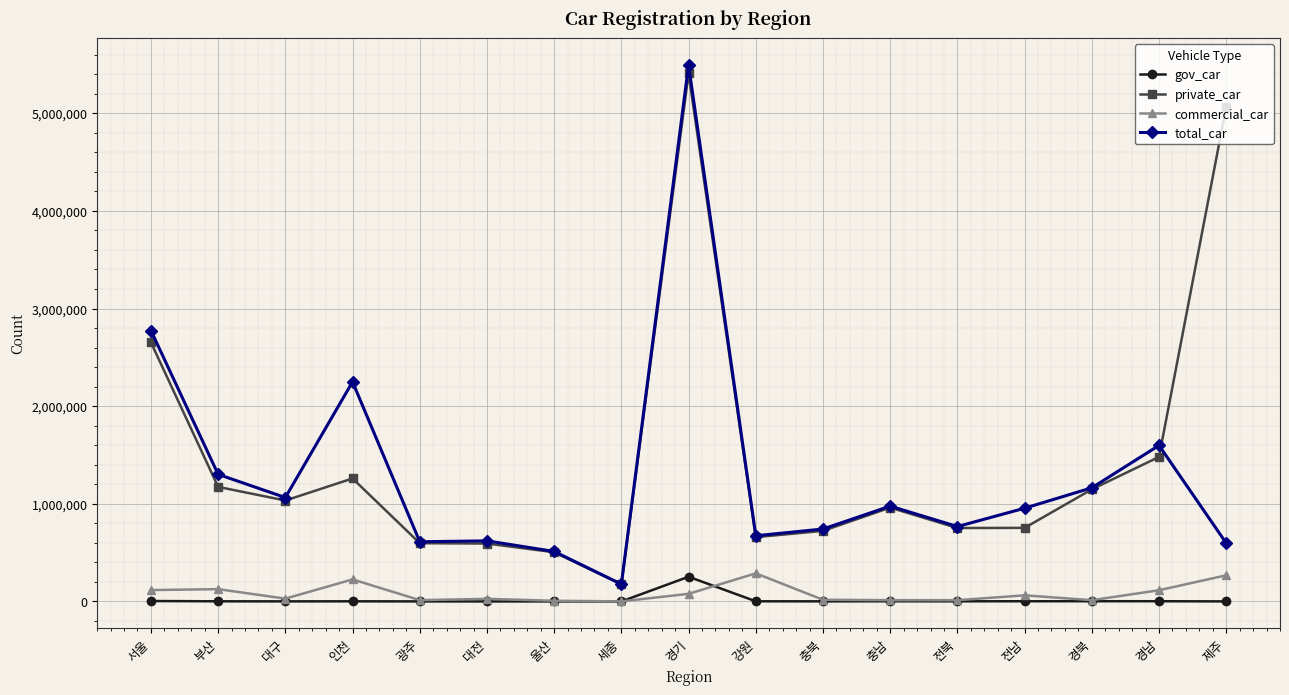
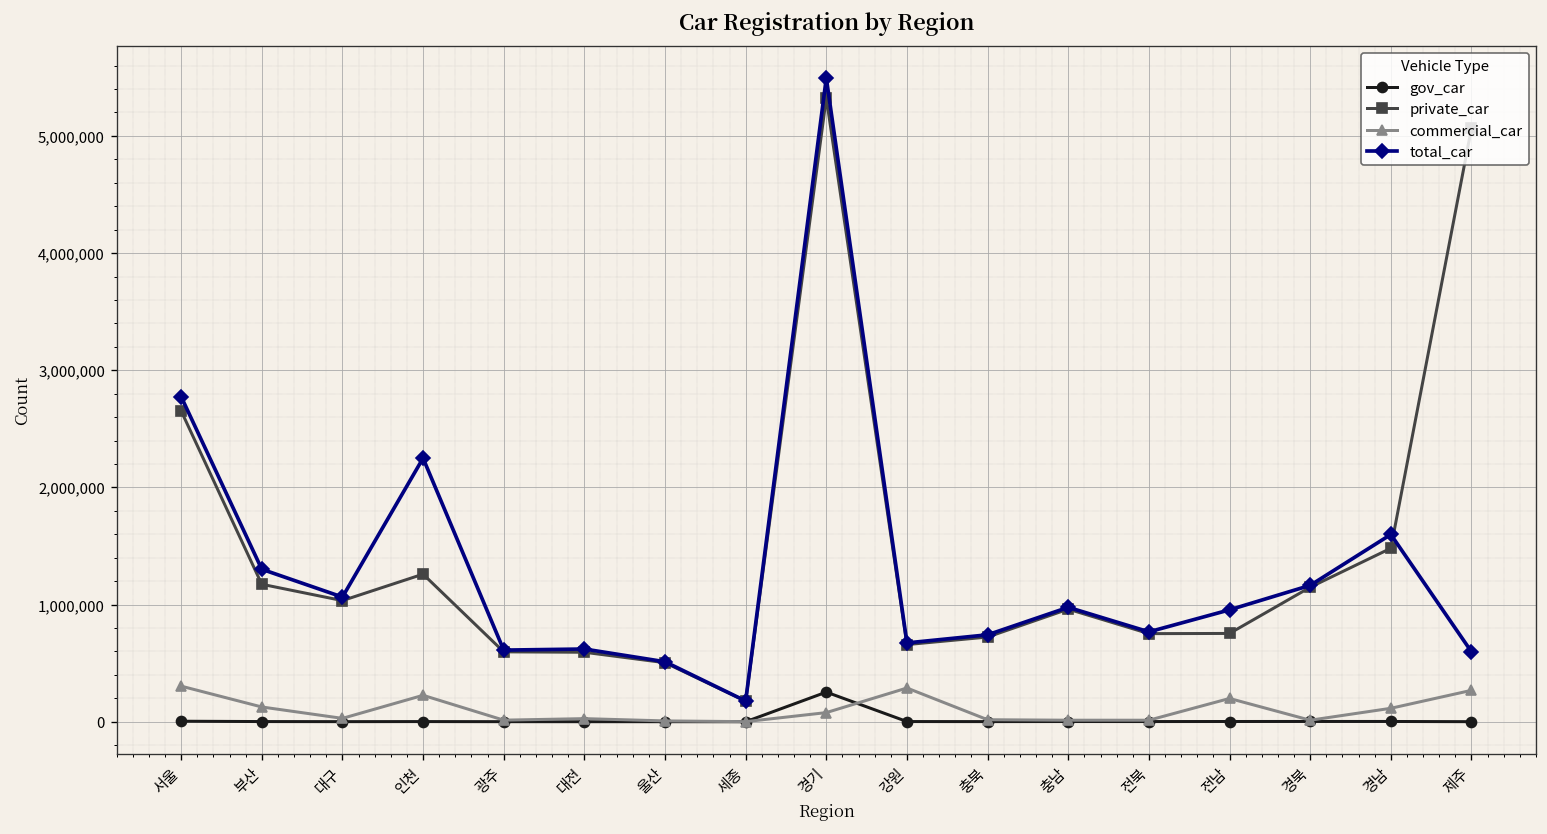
commercial_car, 서울: 100,000 -> 300,000
private_car, 경기: 5,400,000 -> 5,300,000
commercial_car, 전남: 100,000 -> 200,000
